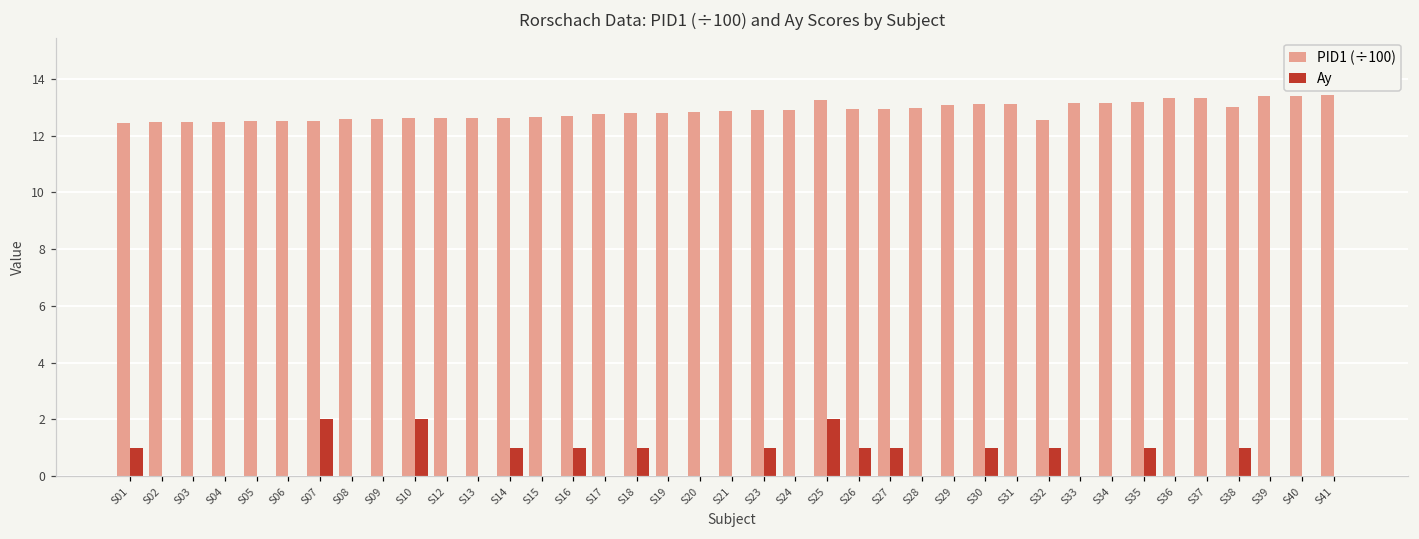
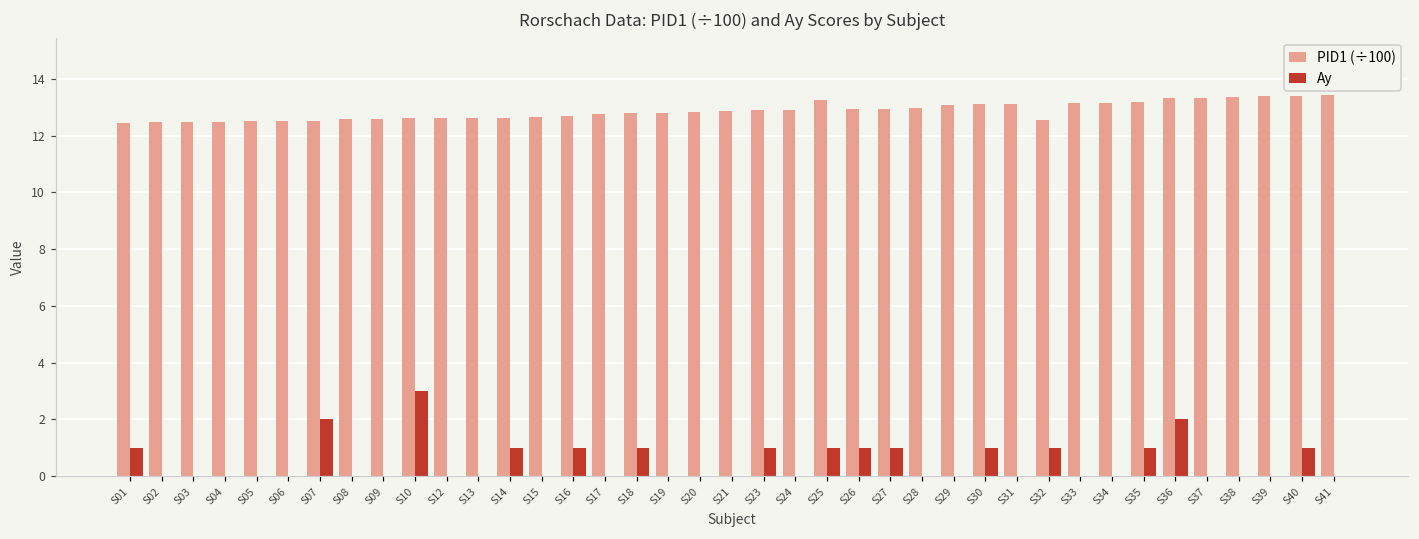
Ay, S10: 2 -> 3
Ay, S25: 2 -> 1
Ay, S36: 0 -> 2
PID1 (÷100), S38: 13.0 -> 13.4
Ay, S38: 1 -> 0
Ay, S40: 0 -> 1
